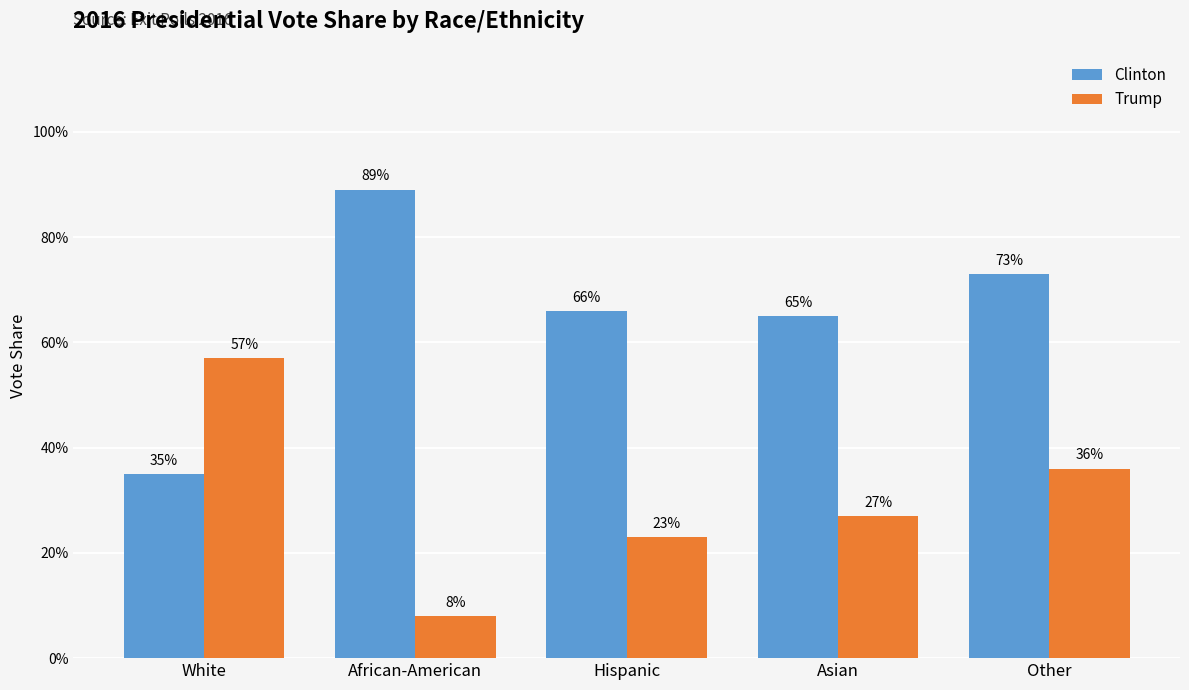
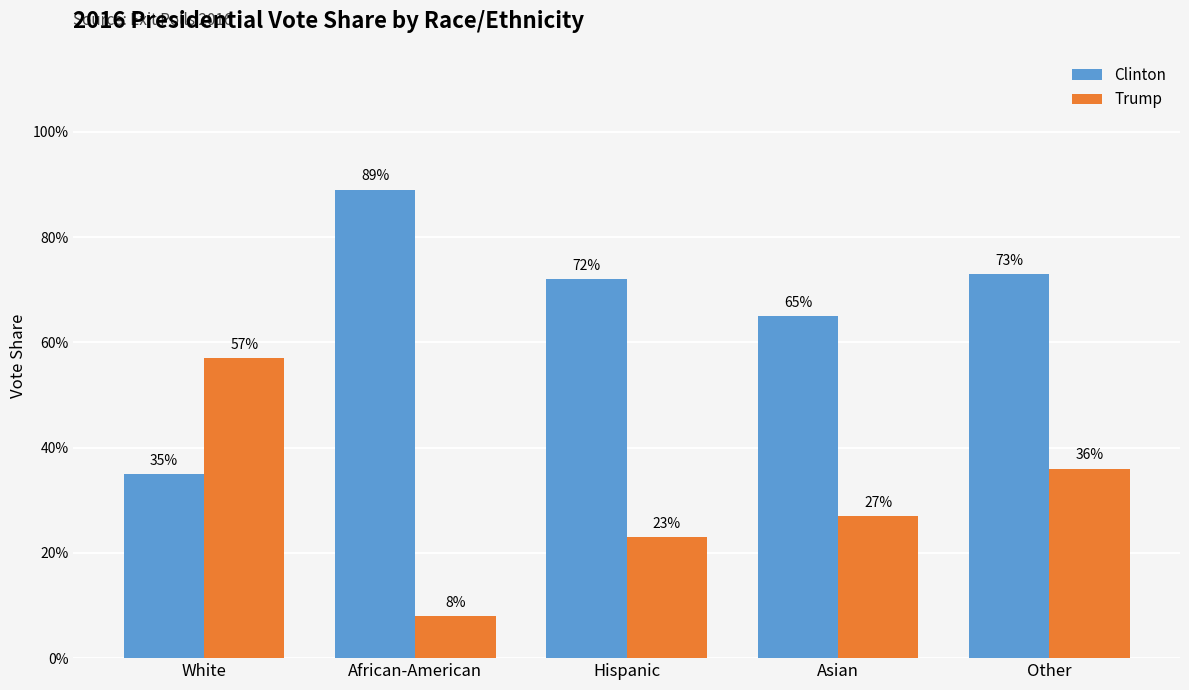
Clinton, Hispanic: 66% -> 72%
